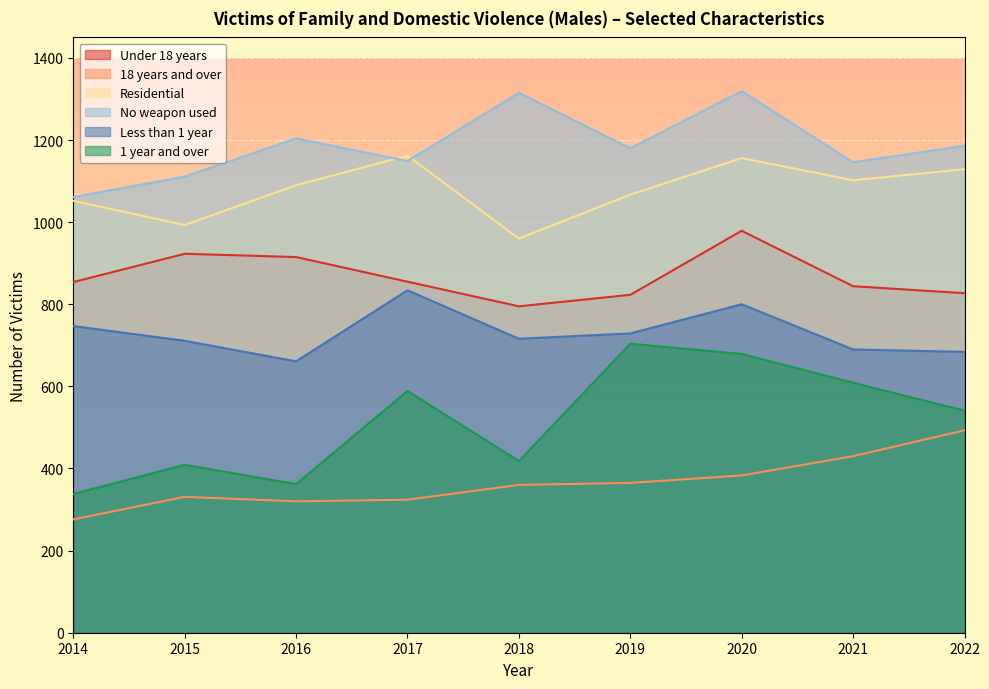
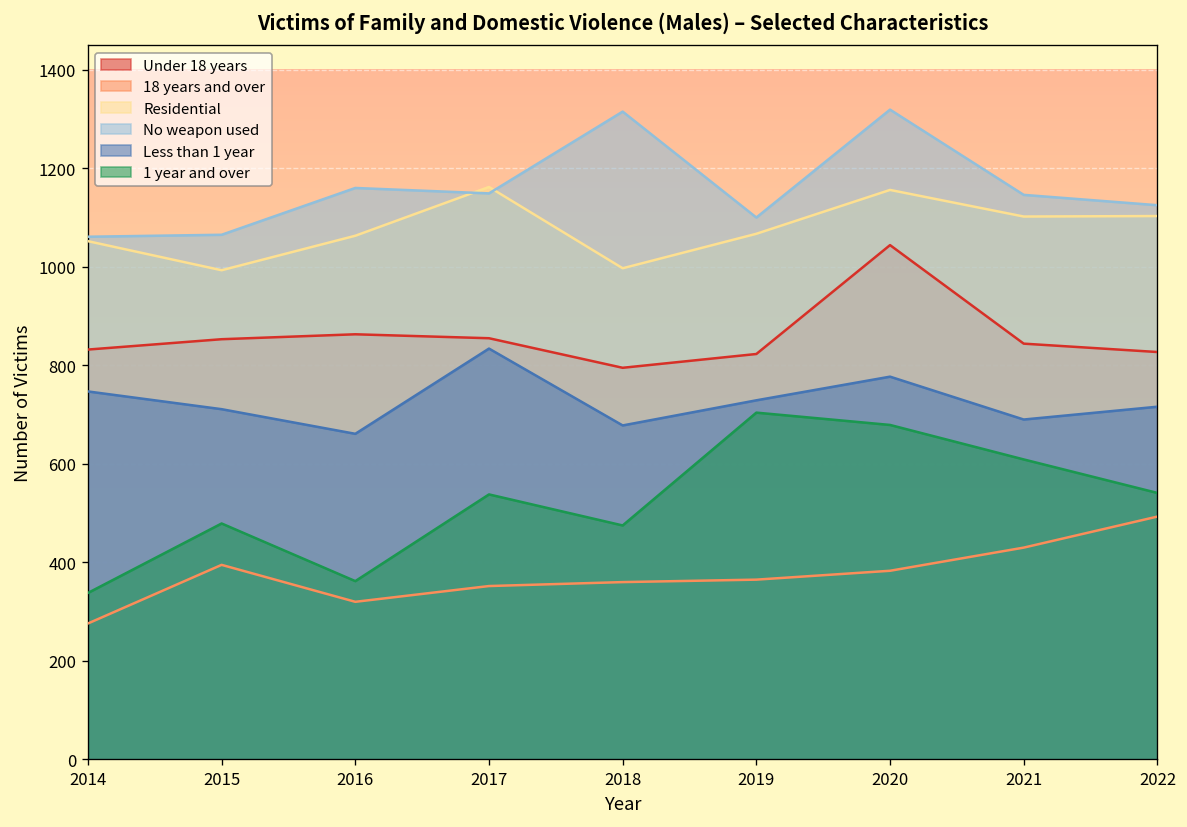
Under 18 years, 2014: 850 -> 830
Under 18 years, 2015: 920 -> 850
18 years and over, 2015: 330 -> 400
No weapon used, 2015: 1110 -> 1070
1 year and over, 2015: 410 -> 480
Under 18 years, 2016: 920 -> 860
Residential, 2016: 1090 -> 1060
No weapon used, 2016: 1200 -> 1160
18 years and over, 2017: 320 -> 350
1 year and over, 2017: 590 -> 540
Residential, 2018: 960 -> 1000
Less than 1 year, 2018: 720 -> 680
1 year and over, 2018: 420 -> 480
No weapon used, 2019: 1180 -> 1100
Under 18 years, 2020: 980 -> 1040
Less than 1 year, 2020: 800 -> 780
Residential, 2022: 1130 -> 1100
No weapon used, 2022: 1190 -> 1130
Less than 1 year, 2022: 680 -> 720
